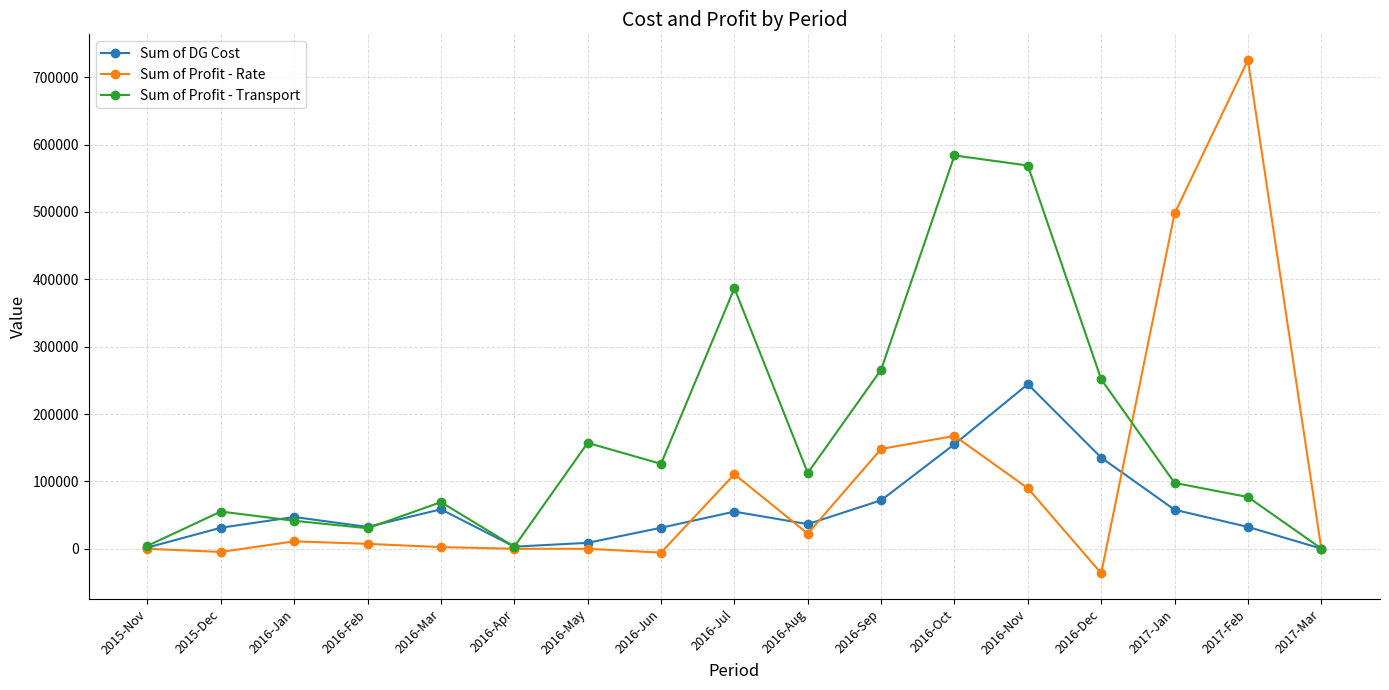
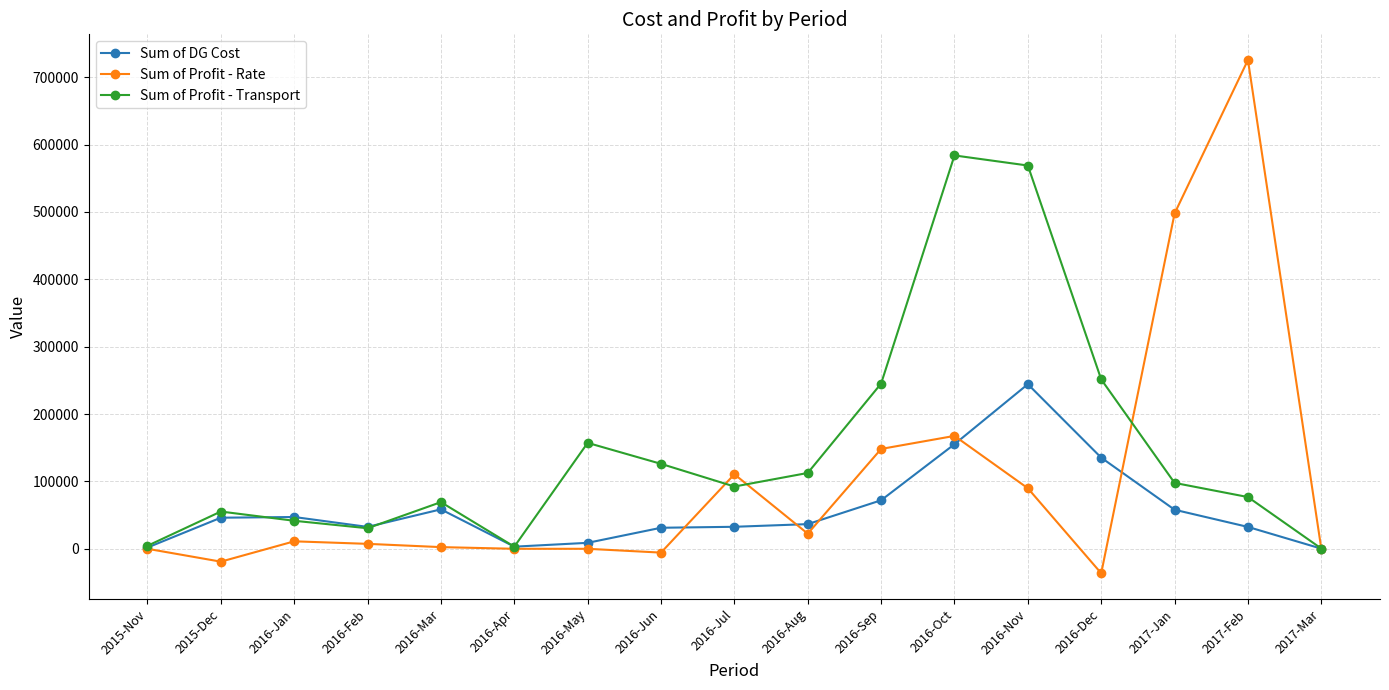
Sum of DG Cost, 2015-Dec: 30000 -> 50000
Sum of Profit - Rate, 2015-Dec: 0 -> -20000
Sum of DG Cost, 2016-Jul: 60000 -> 30000
Sum of Profit - Transport, 2016-Jul: 390000 -> 90000
Sum of Profit - Transport, 2016-Sep: 270000 -> 250000
